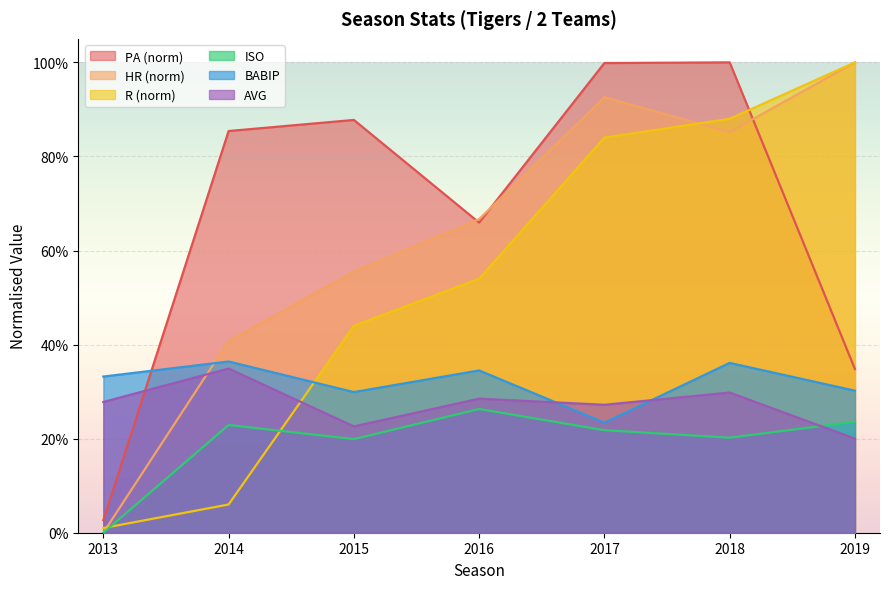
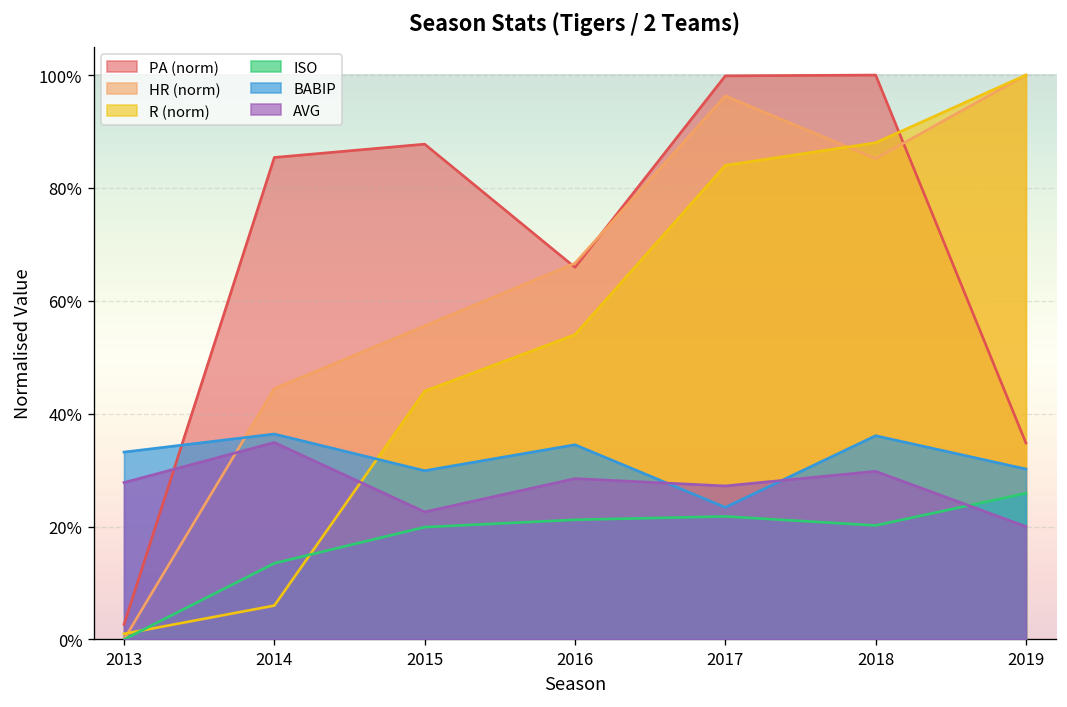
HR (norm), 2014: 41% -> 44%
ISO, 2014: 23% -> 14%
ISO, 2016: 26% -> 21%
HR (norm), 2017: 93% -> 96%
ISO, 2019: 24% -> 26%
